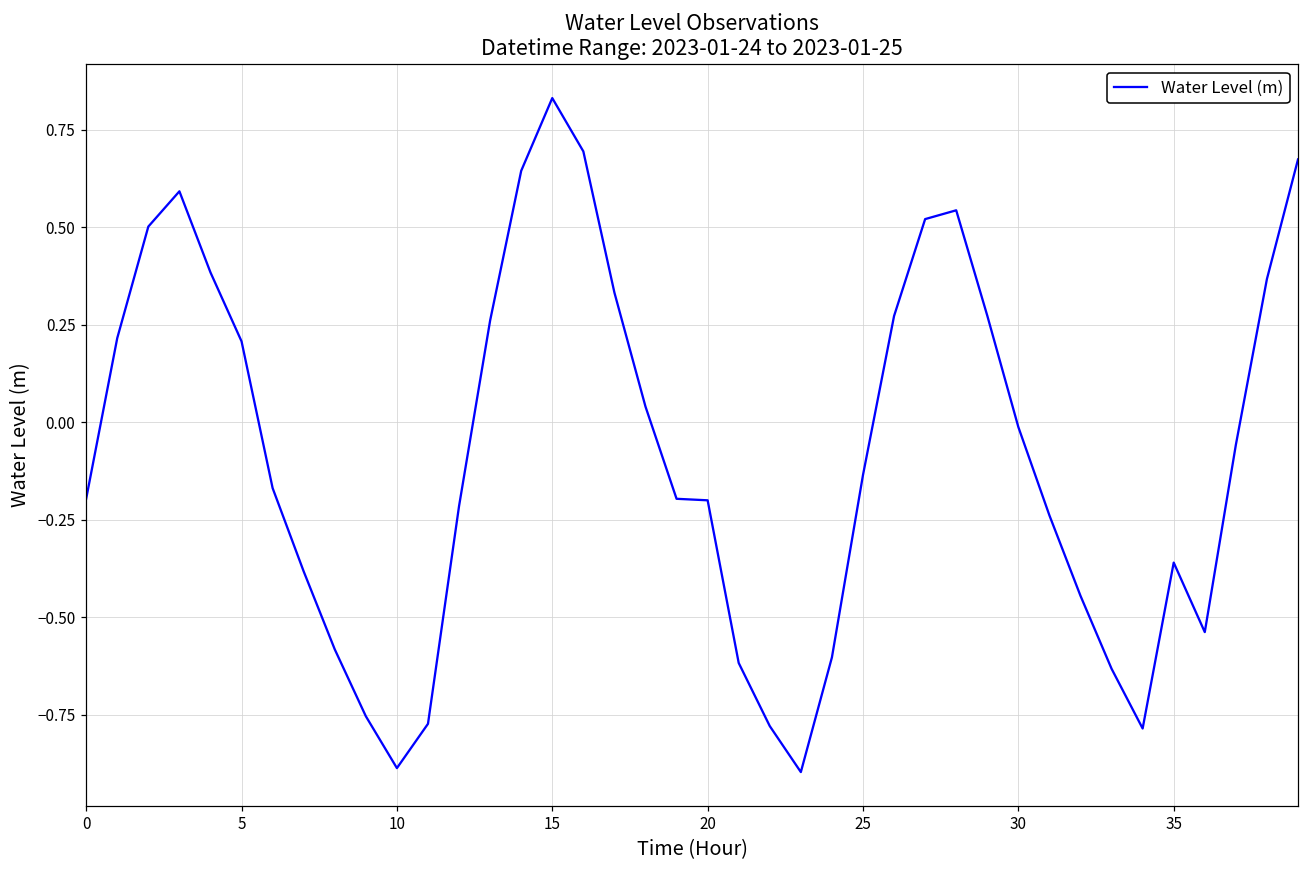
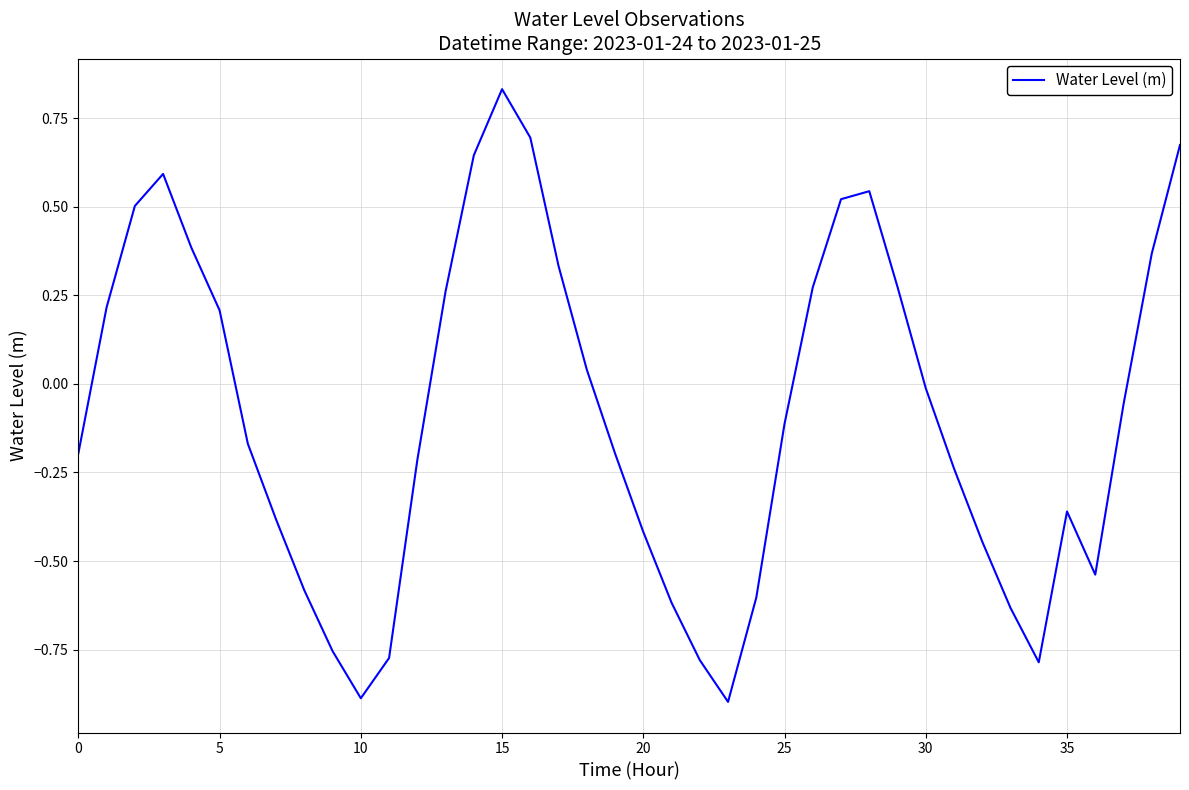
20: -0.20 -> -0.42
25: -0.14 -> -0.11
